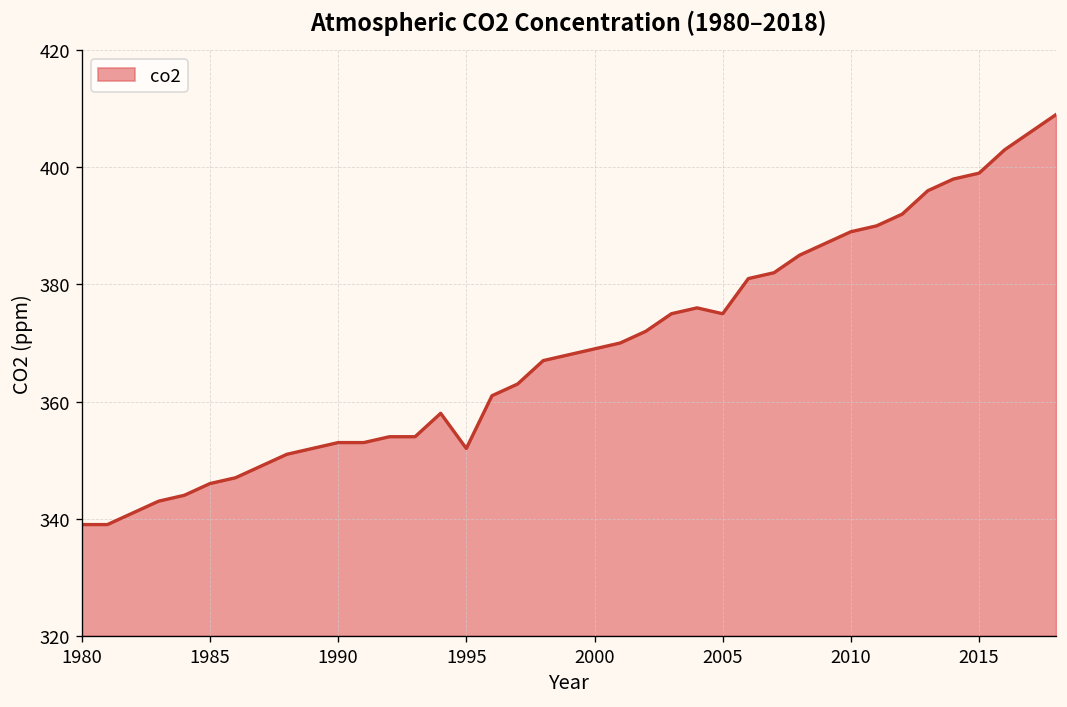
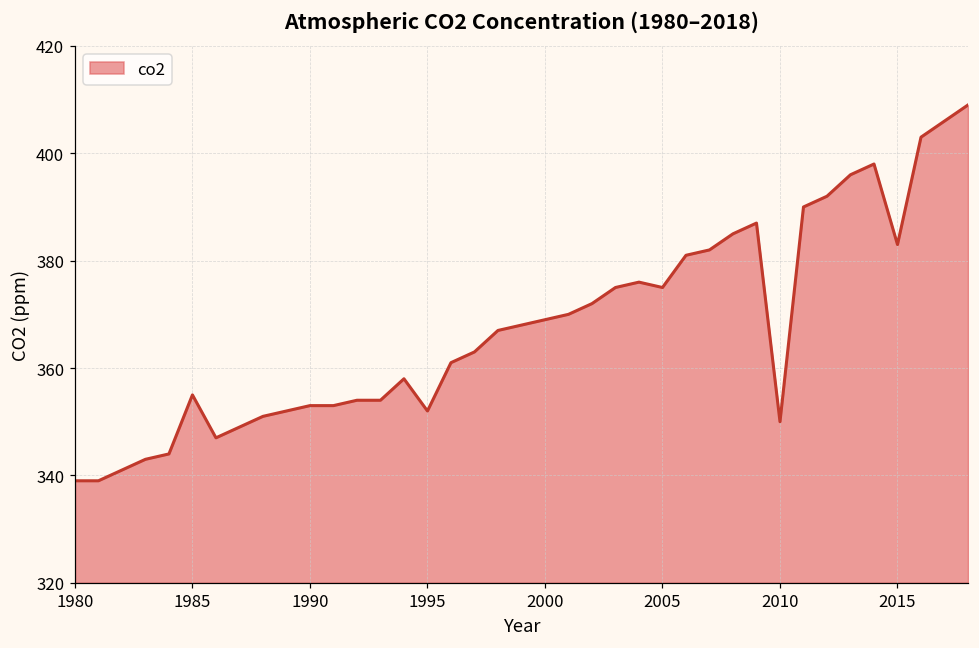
1985: 346 -> 355
2010: 389 -> 350
2015: 399 -> 383
